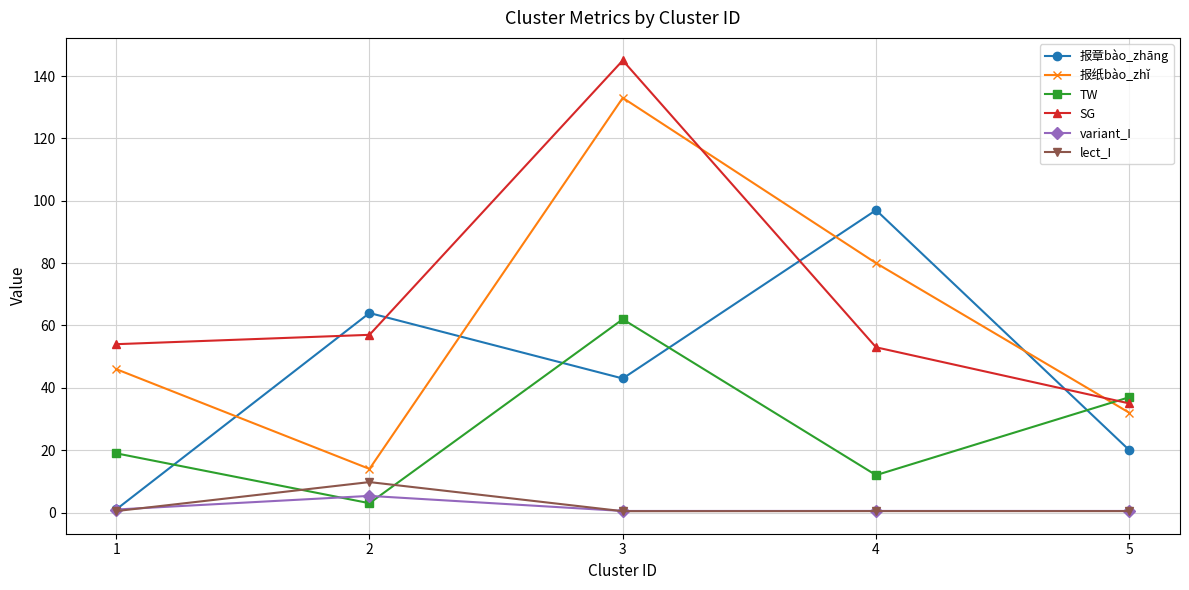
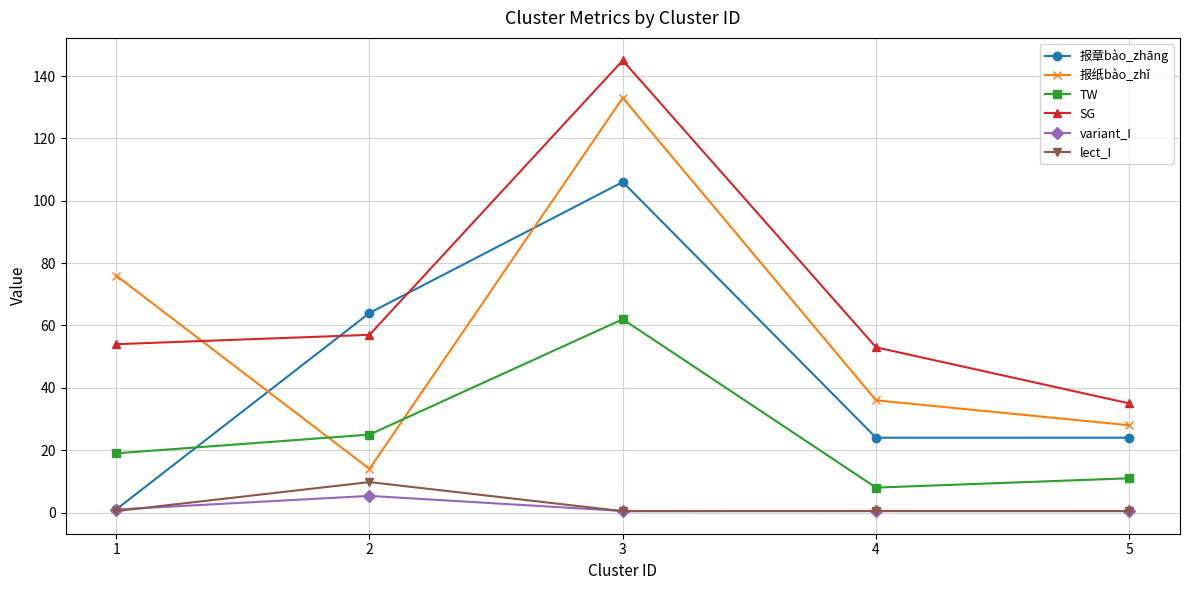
报纸bào_zhǐ, 1: 46 -> 76
TW, 2: 3 -> 25
报章bào_zhāng, 3: 43 -> 106
报章bào_zhāng, 4: 97 -> 24
报纸bào_zhǐ, 4: 80 -> 36
TW, 4: 12 -> 8
报章bào_zhāng, 5: 20 -> 24
报纸bào_zhǐ, 5: 32 -> 28
TW, 5: 37 -> 11
